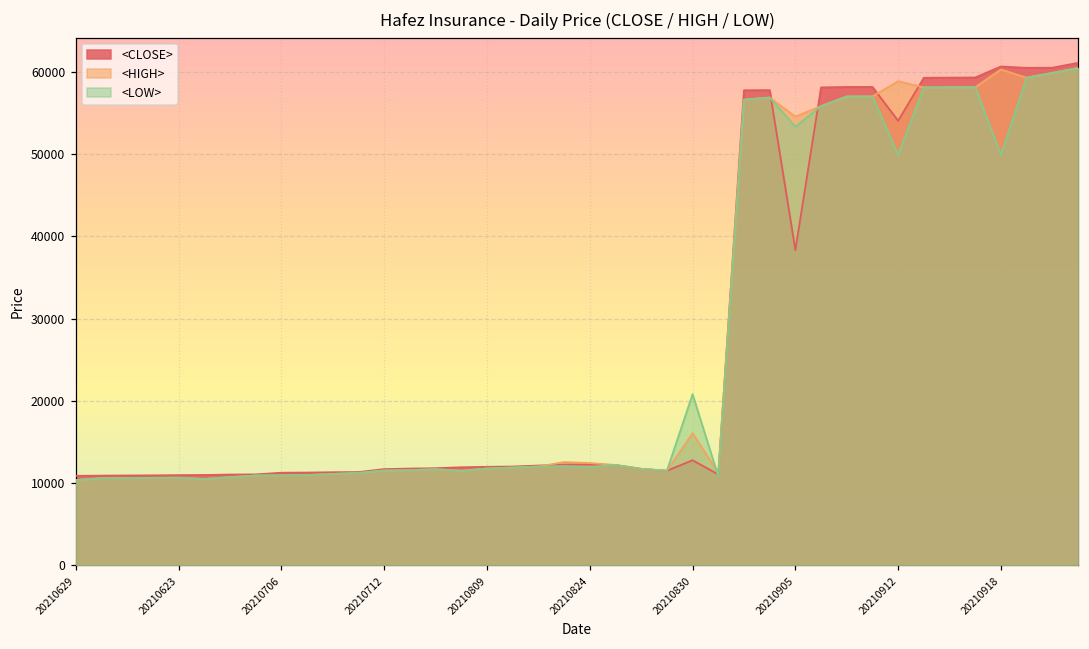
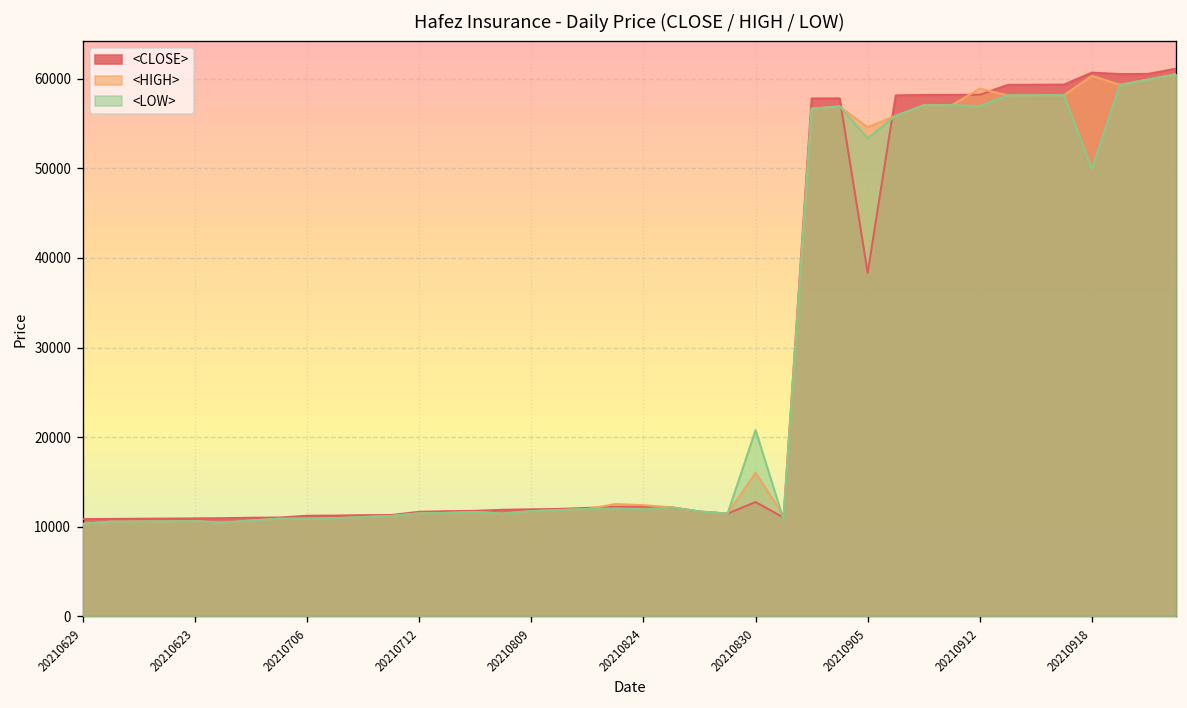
<CLOSE>, 20210912: 54000 -> 58000
<LOW>, 20210912: 50000 -> 57000
